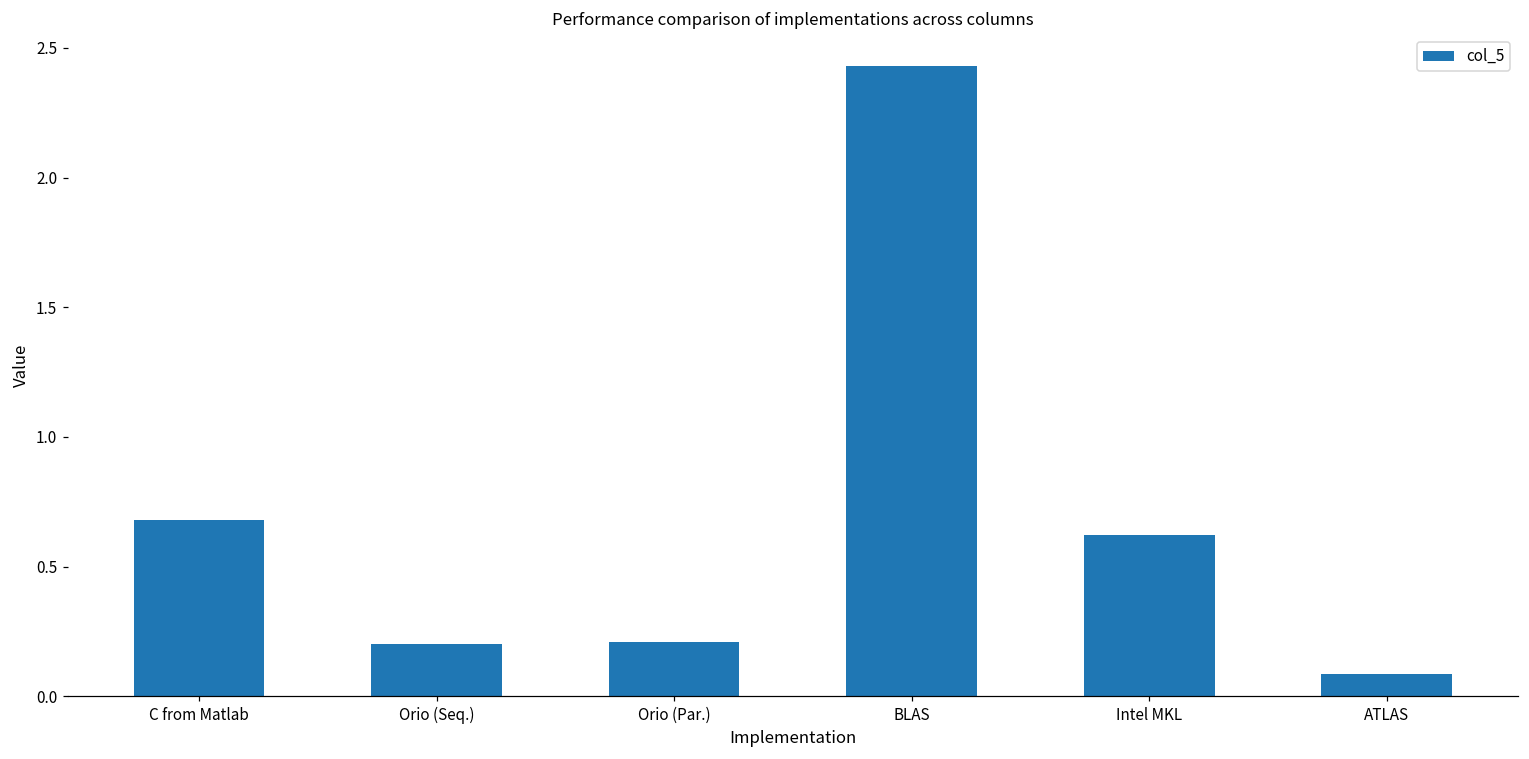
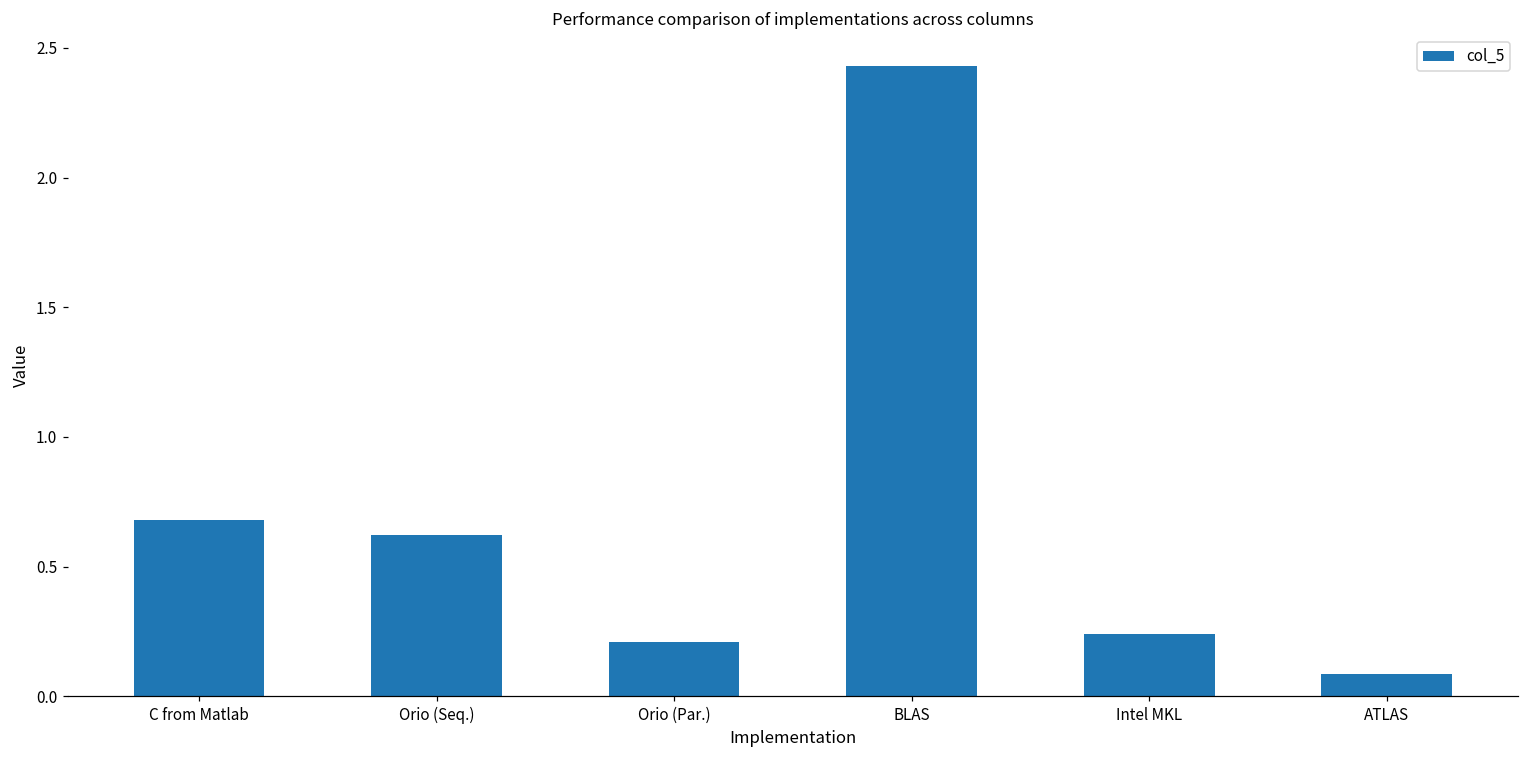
Orio (Seq.): 0.20 -> 0.62
Intel MKL: 0.62 -> 0.24
